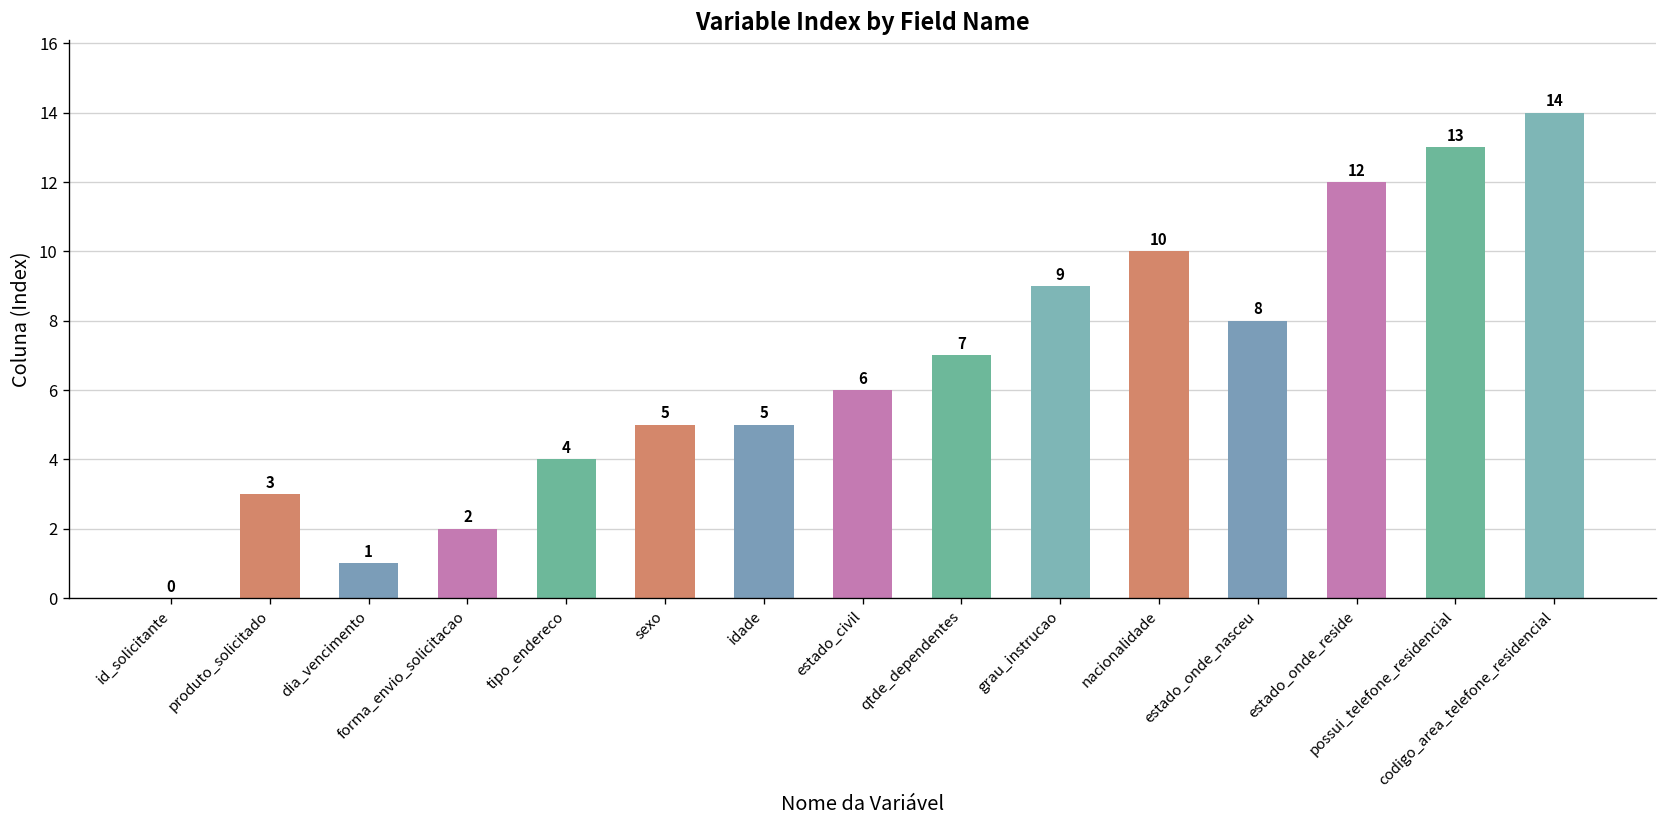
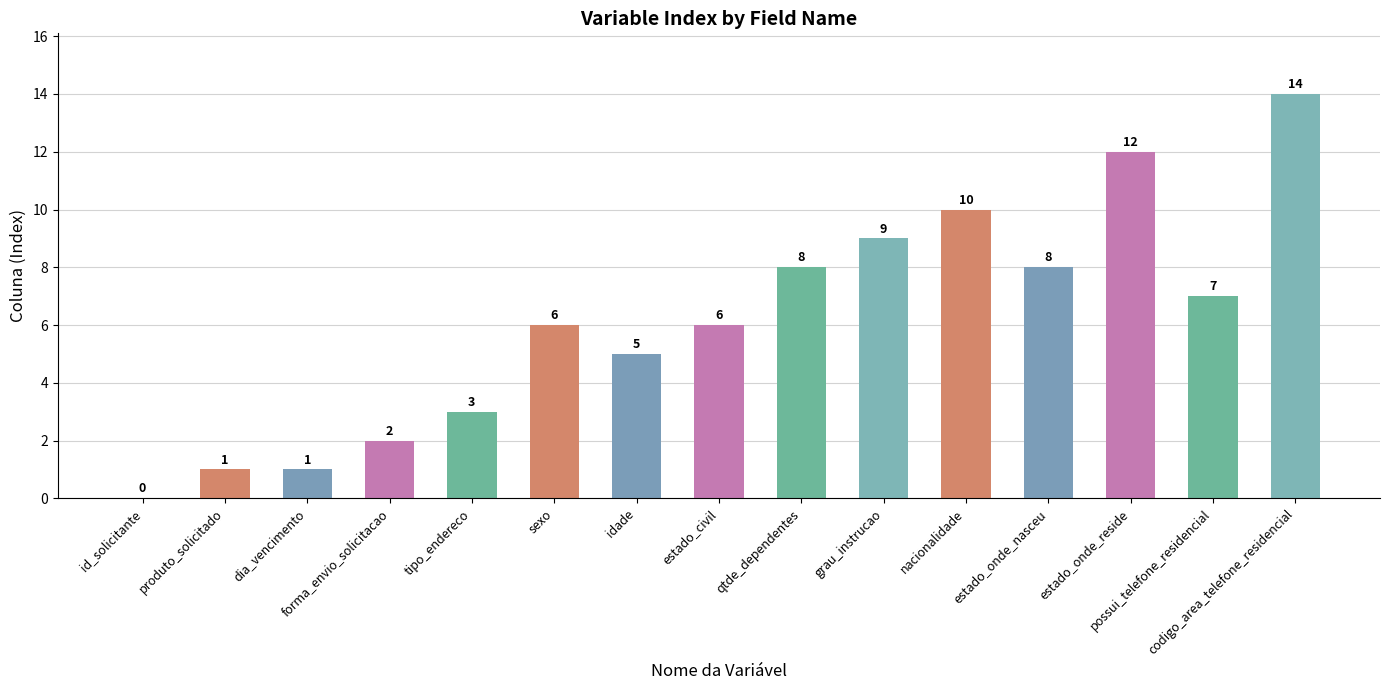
produto_solicitado: 3 -> 1
tipo_endereco: 4 -> 3
sexo: 5 -> 6
qtde_dependentes: 7 -> 8
possui_telefone_residencial: 13 -> 7
